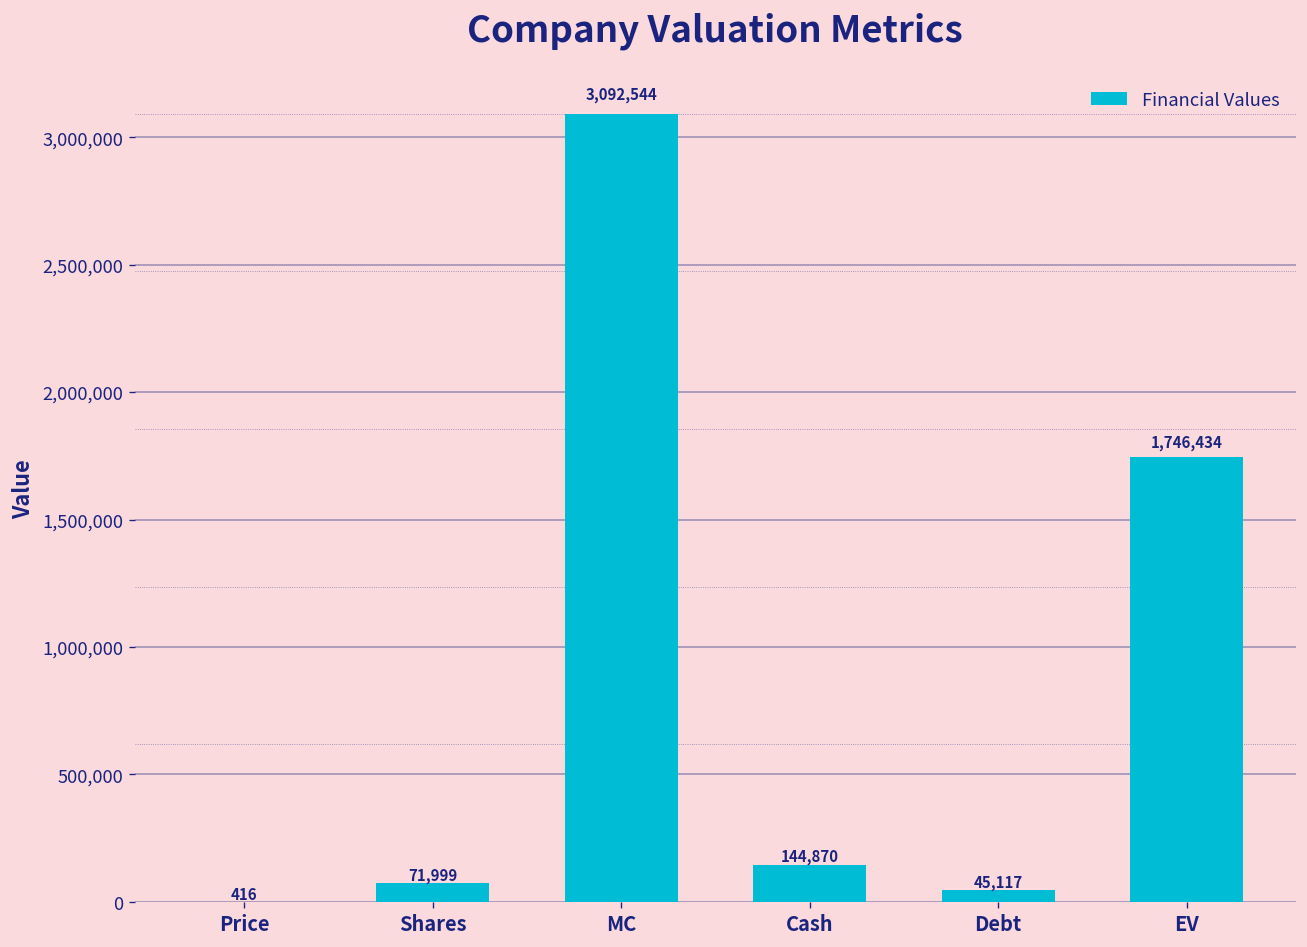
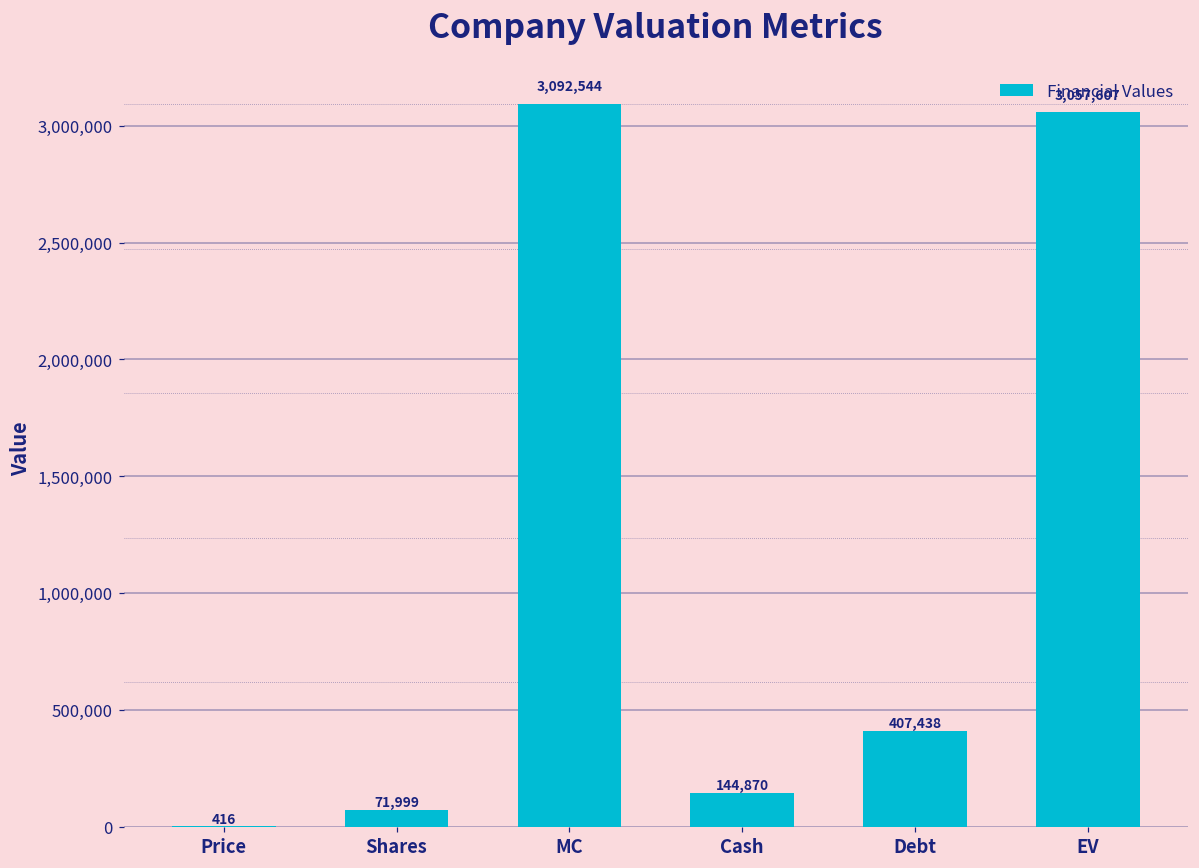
Debt: 45,117 -> 407,438
EV: 1,746,434 -> 3,057,607
